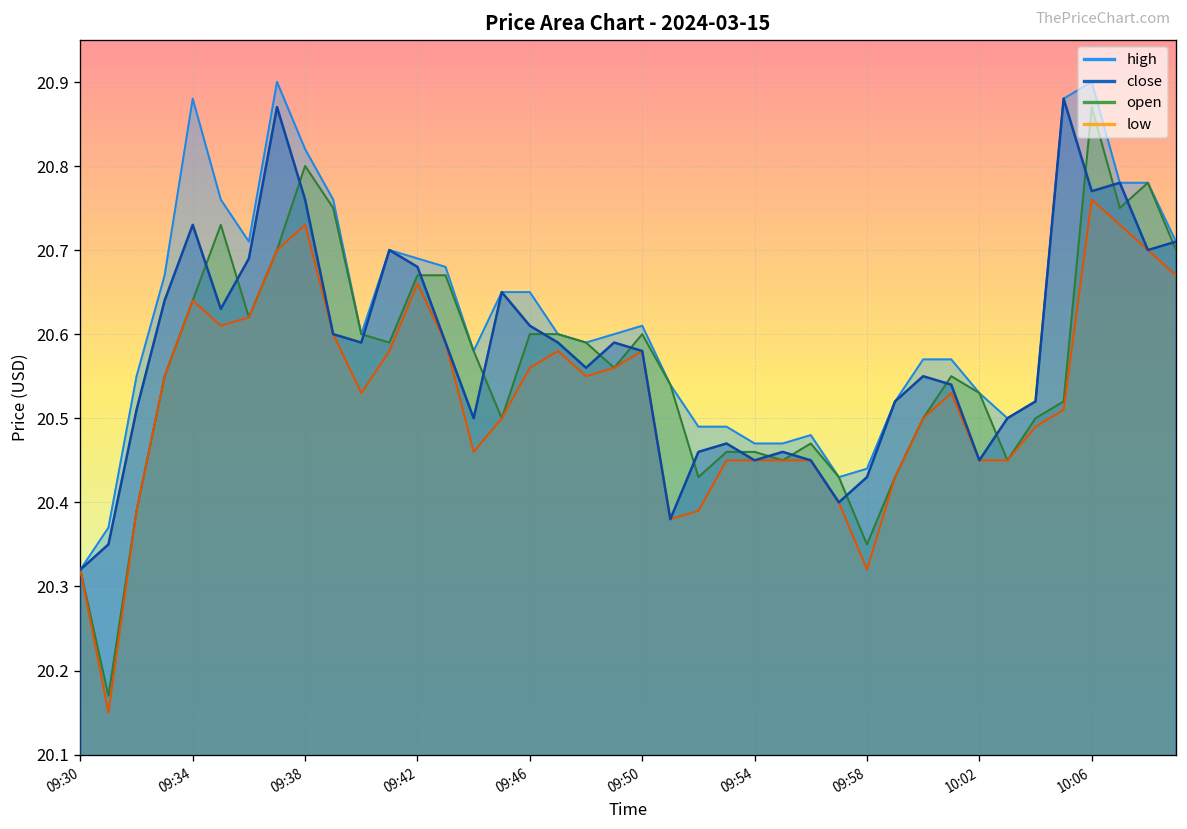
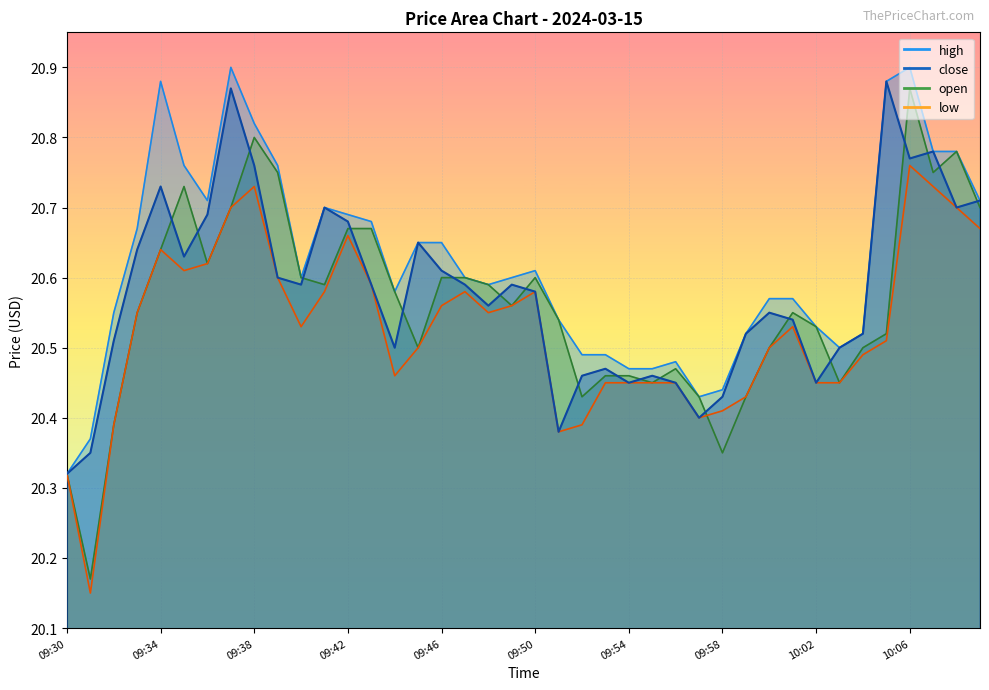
low, 09:58: 20.32 -> 20.41
